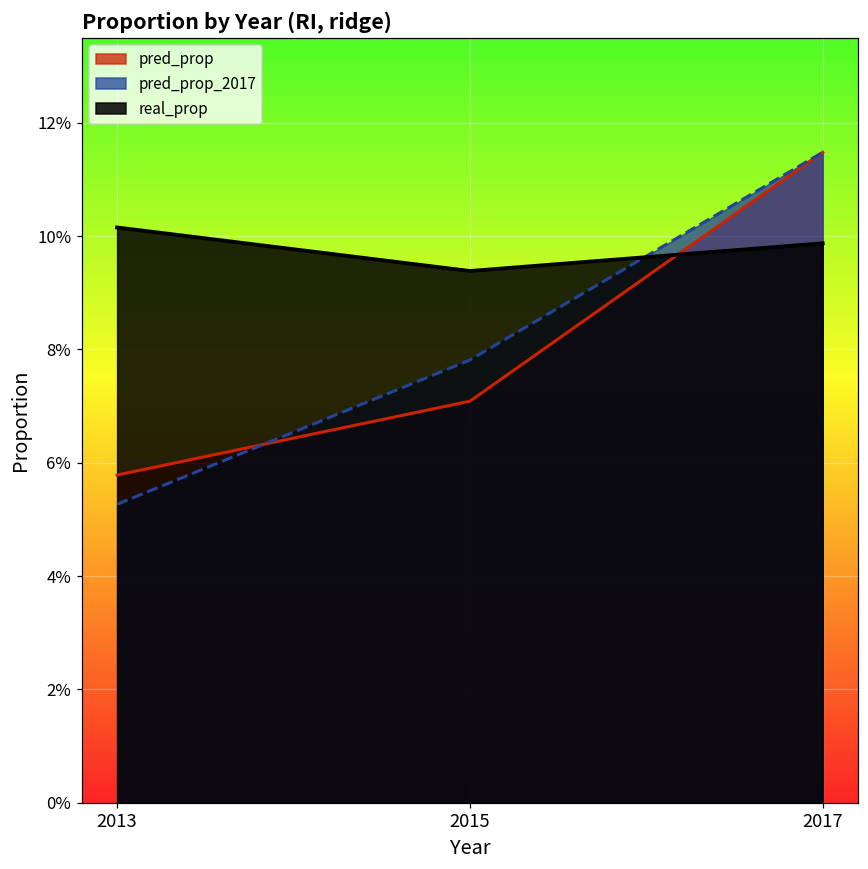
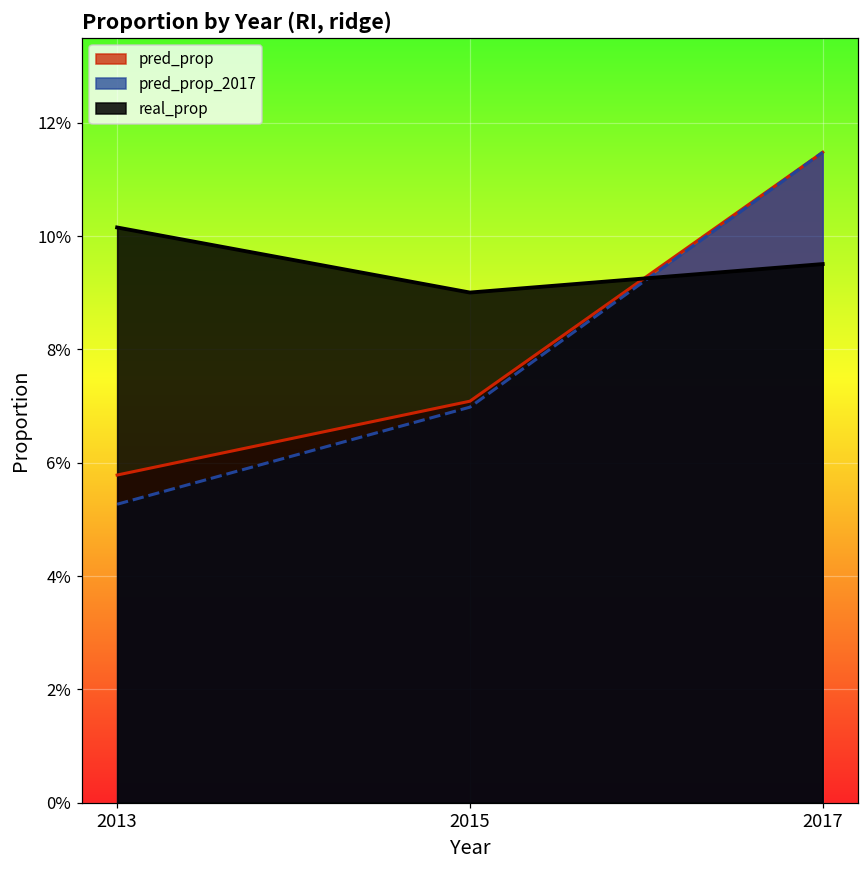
pred_prop_2017, 2015: 7.8% -> 7.0%
real_prop, 2015: 9.4% -> 9.0%
real_prop, 2017: 9.9% -> 9.5%
